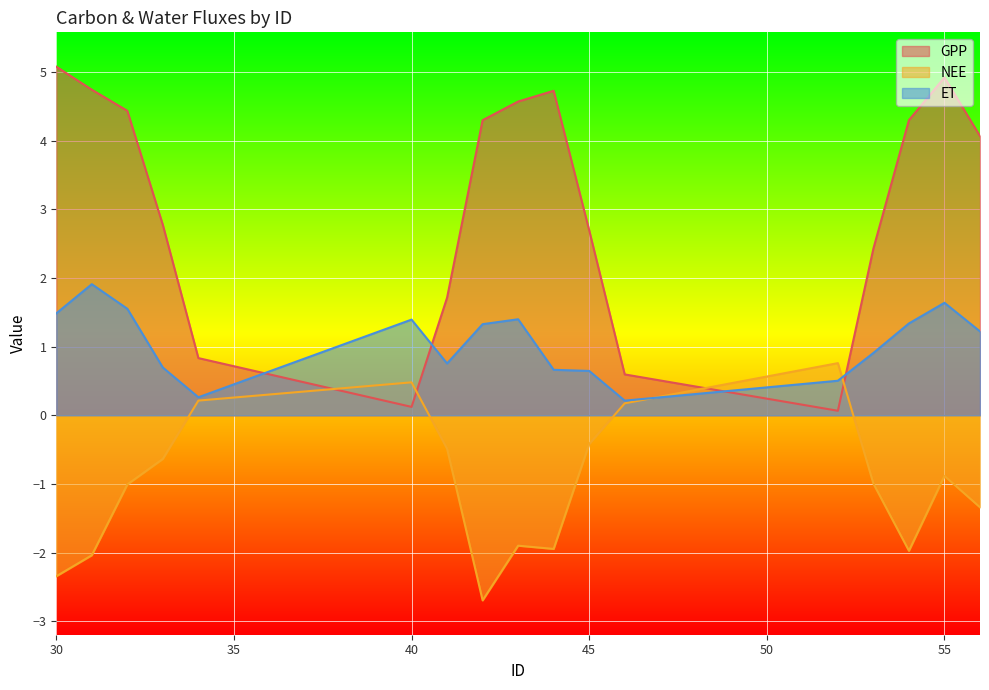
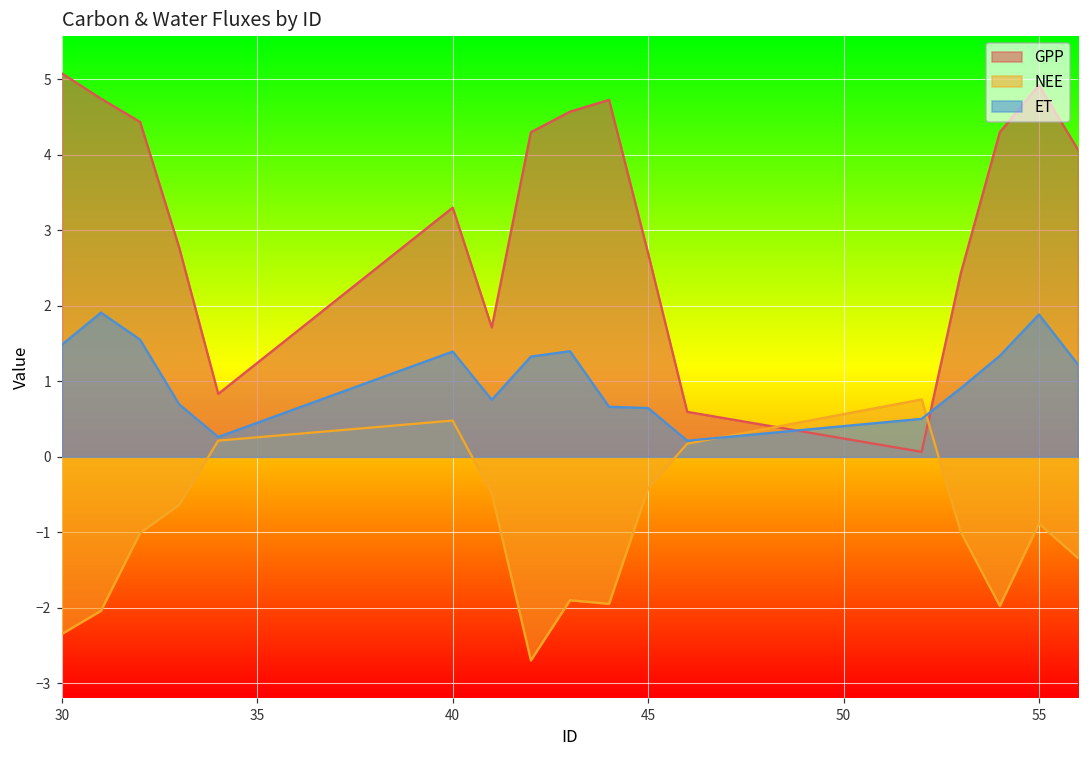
GPP, 40: 0.1 -> 3.3
ET, 55: 1.6 -> 1.9
